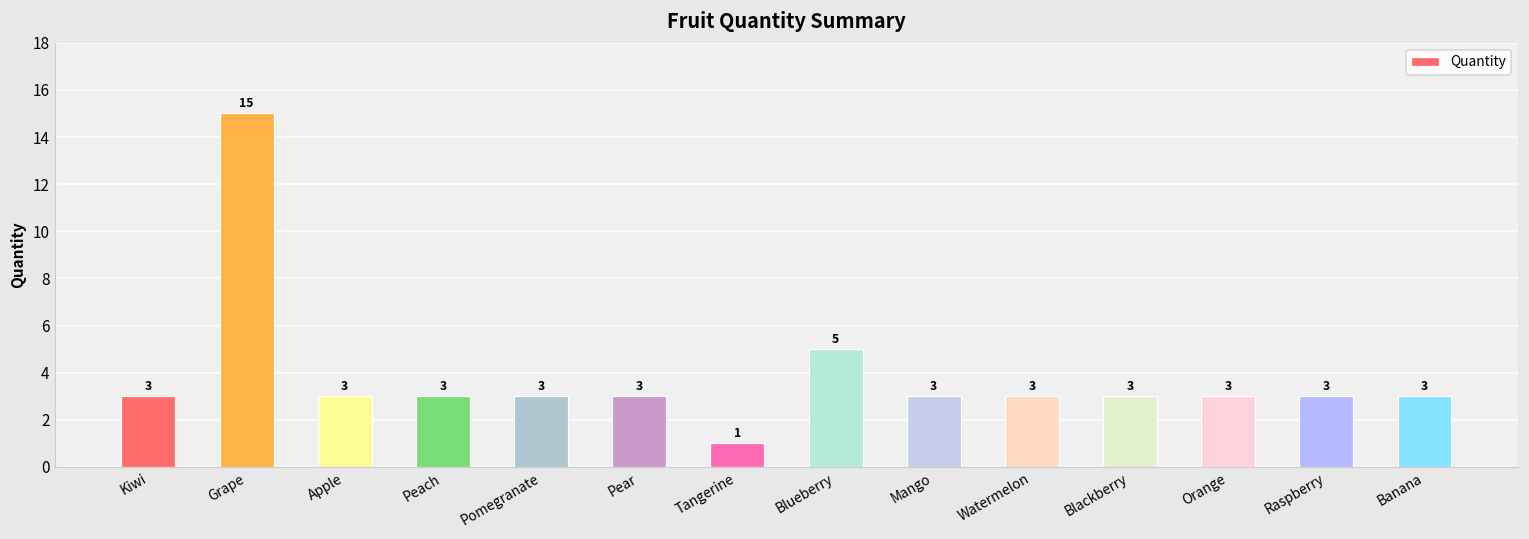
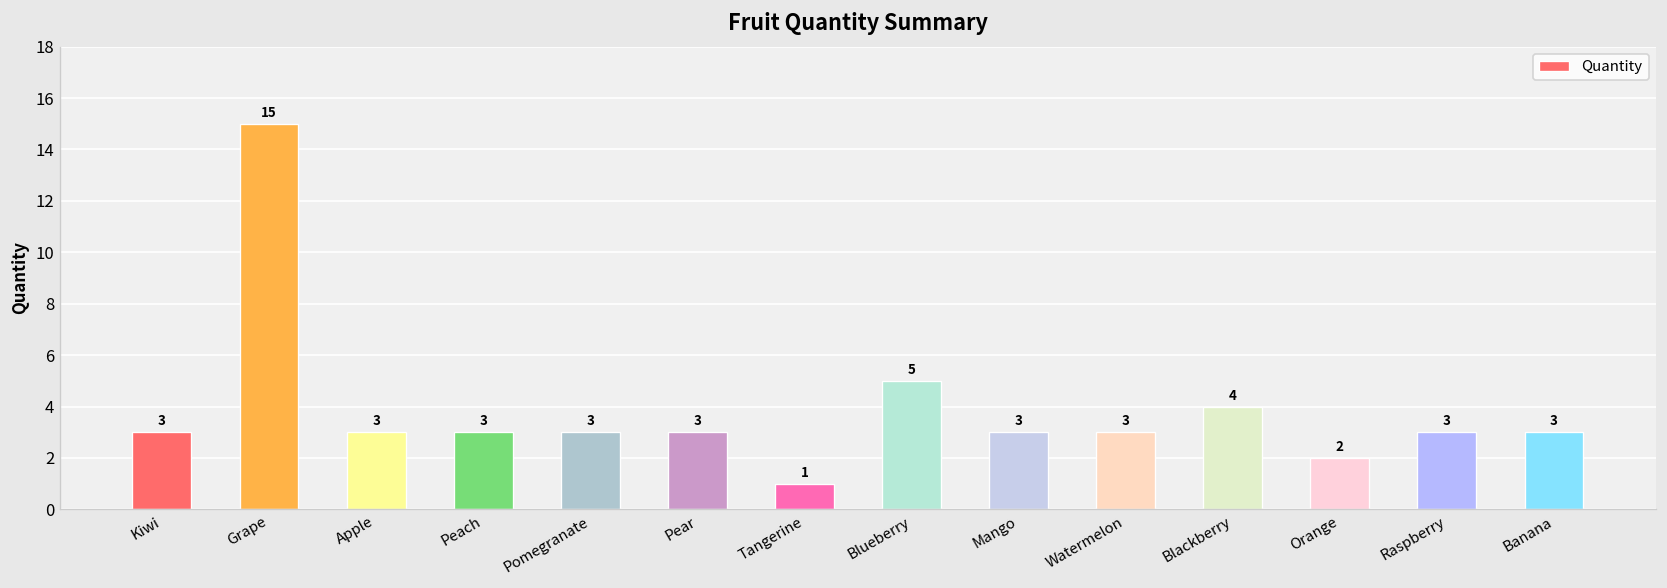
Blackberry: 3 -> 4
Orange: 3 -> 2
